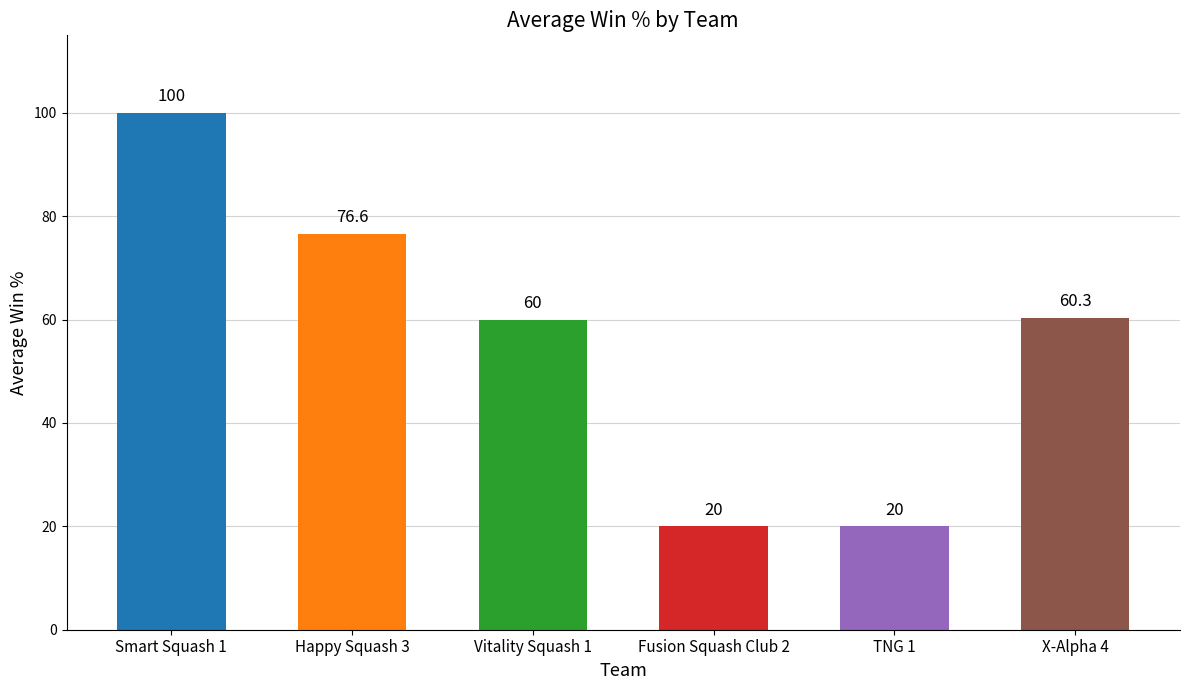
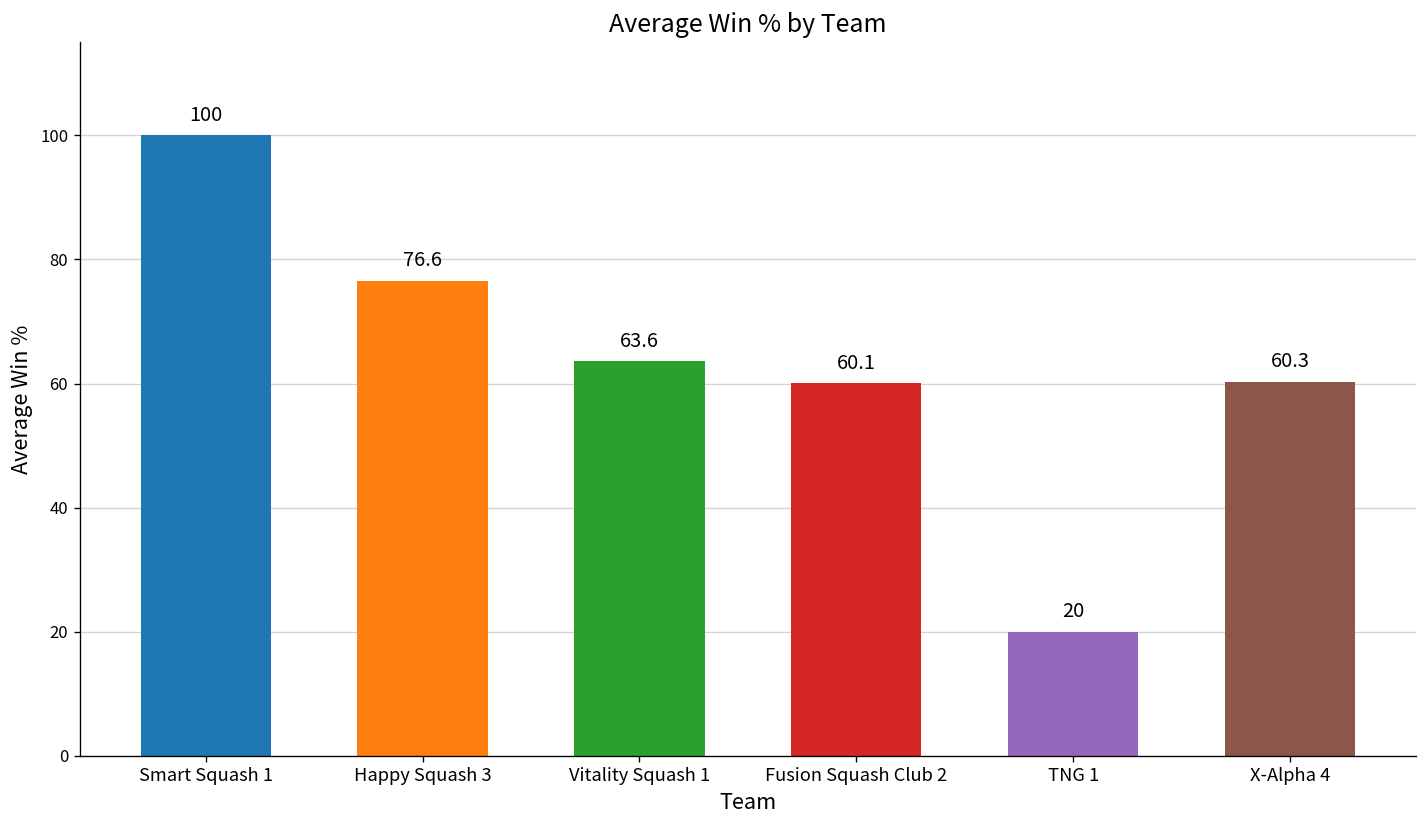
Vitality Squash 1: 60 -> 63.6
Fusion Squash Club 2: 20 -> 60.1
